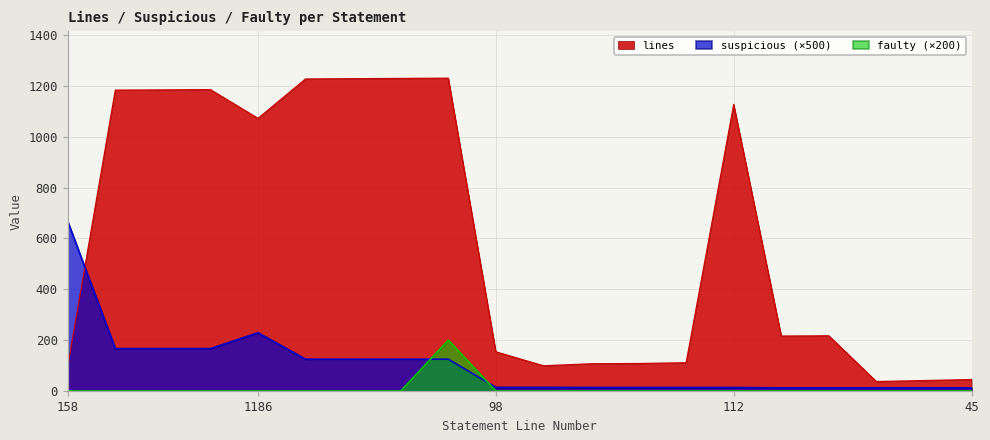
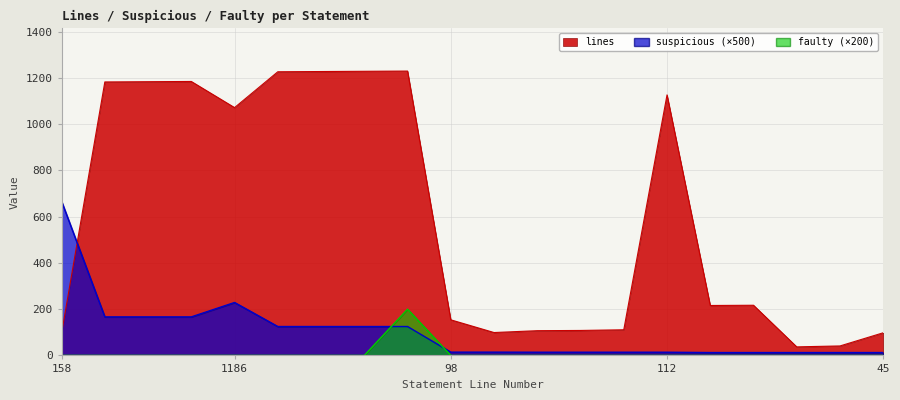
lines, 45: 50 -> 100
